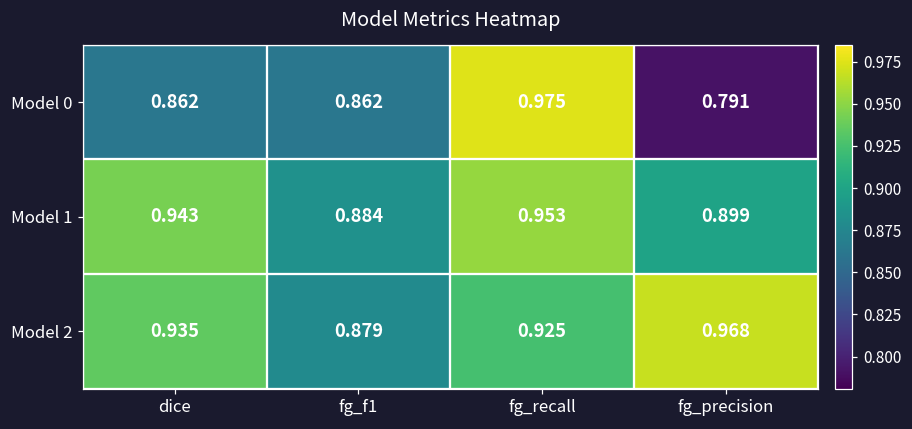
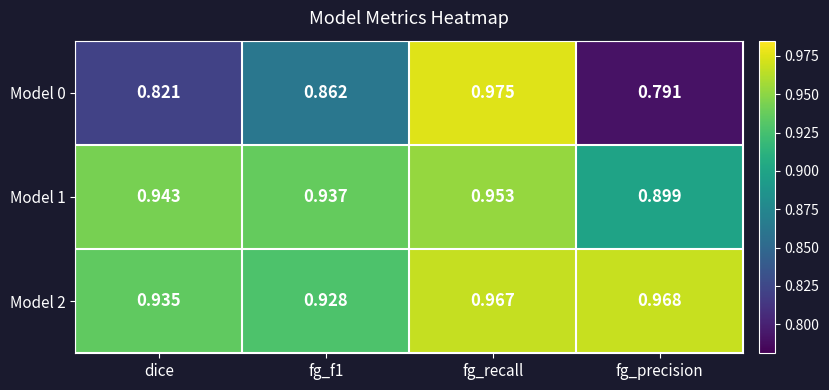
Model 0, dice: 0.862 -> 0.821
Model 1, fg_f1: 0.884 -> 0.937
Model 2, fg_f1: 0.879 -> 0.928
Model 2, fg_recall: 0.925 -> 0.967
